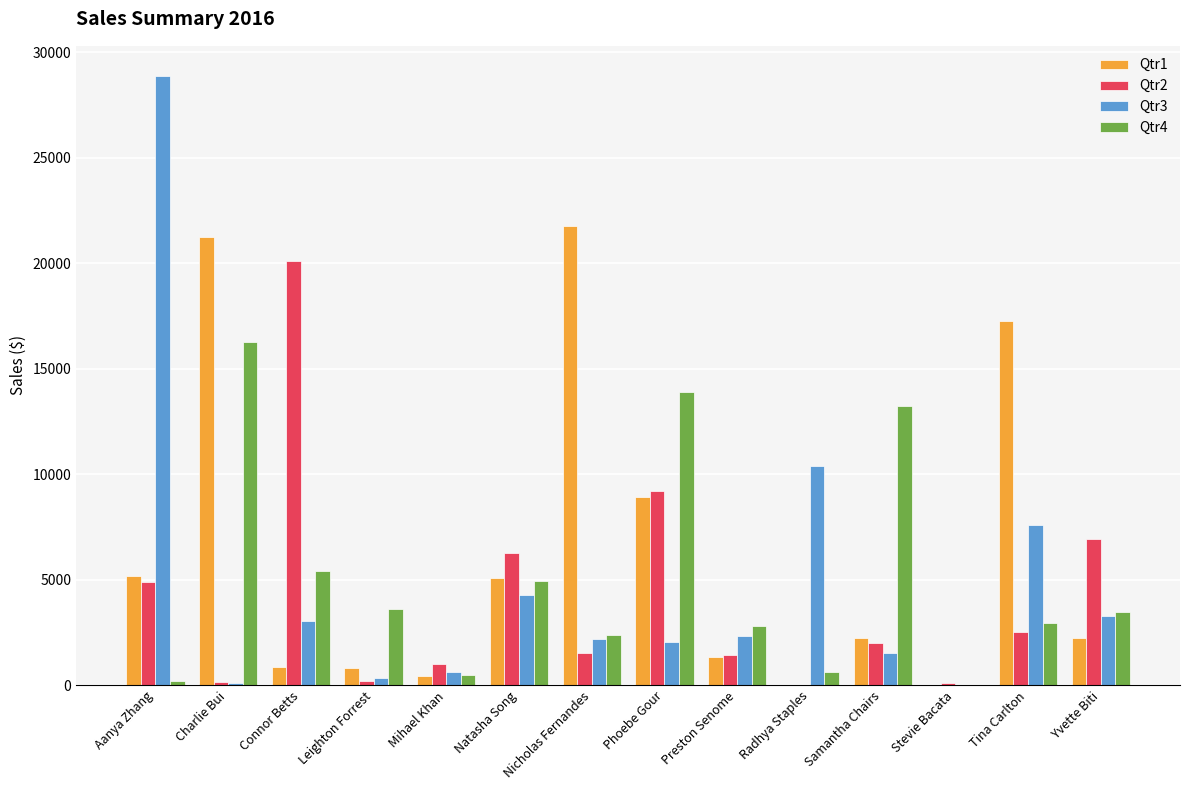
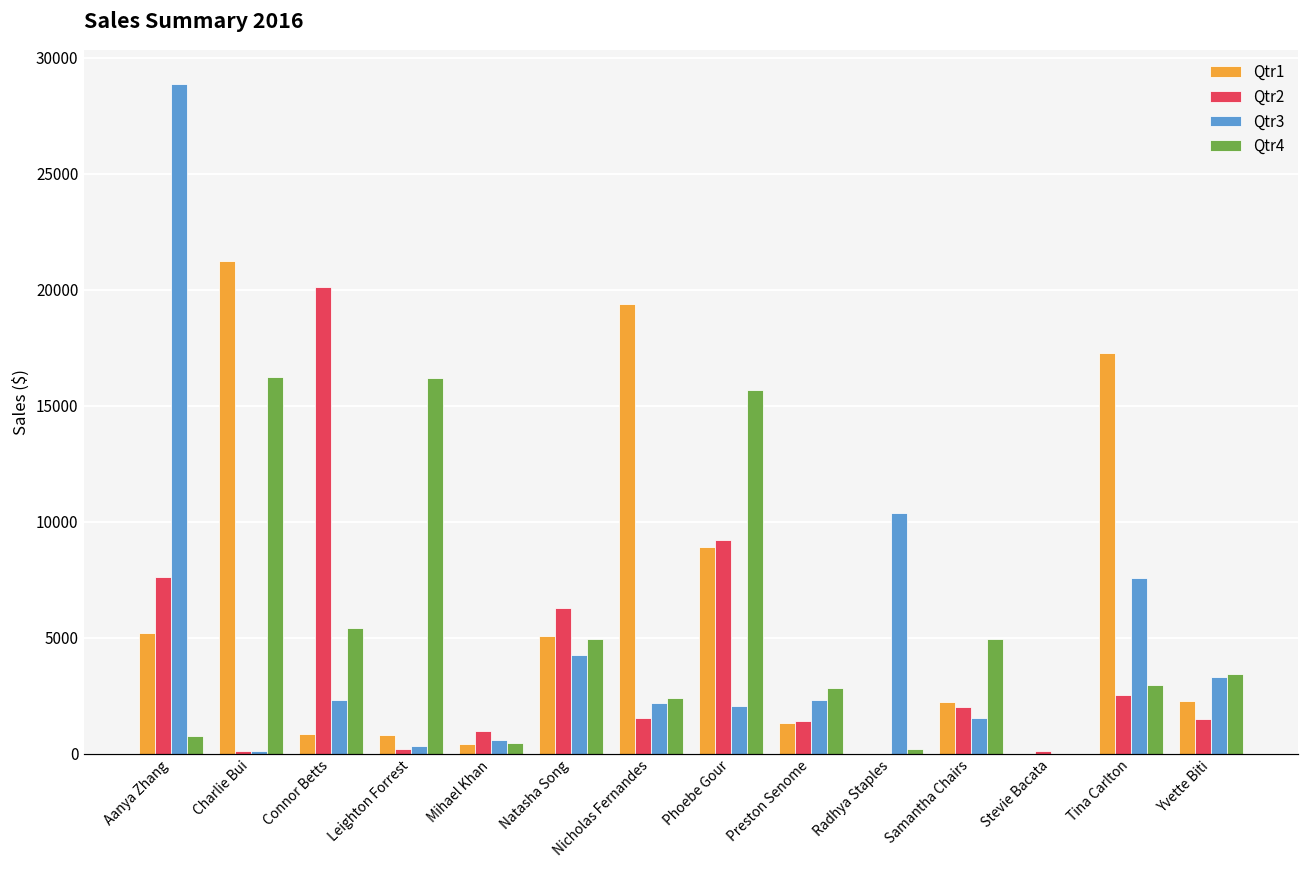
Qtr2, Aanya Zhang: 4900 -> 7600
Qtr4, Aanya Zhang: 200 -> 700
Qtr3, Connor Betts: 3100 -> 2300
Qtr4, Leighton Forrest: 3600 -> 16200
Qtr1, Nicholas Fernandes: 21800 -> 19400
Qtr4, Phoebe Gour: 13900 -> 15700
Qtr4, Radhya Staples: 600 -> 200
Qtr4, Samantha Chairs: 13200 -> 4900
Qtr2, Yvette Biti: 6900 -> 1500
